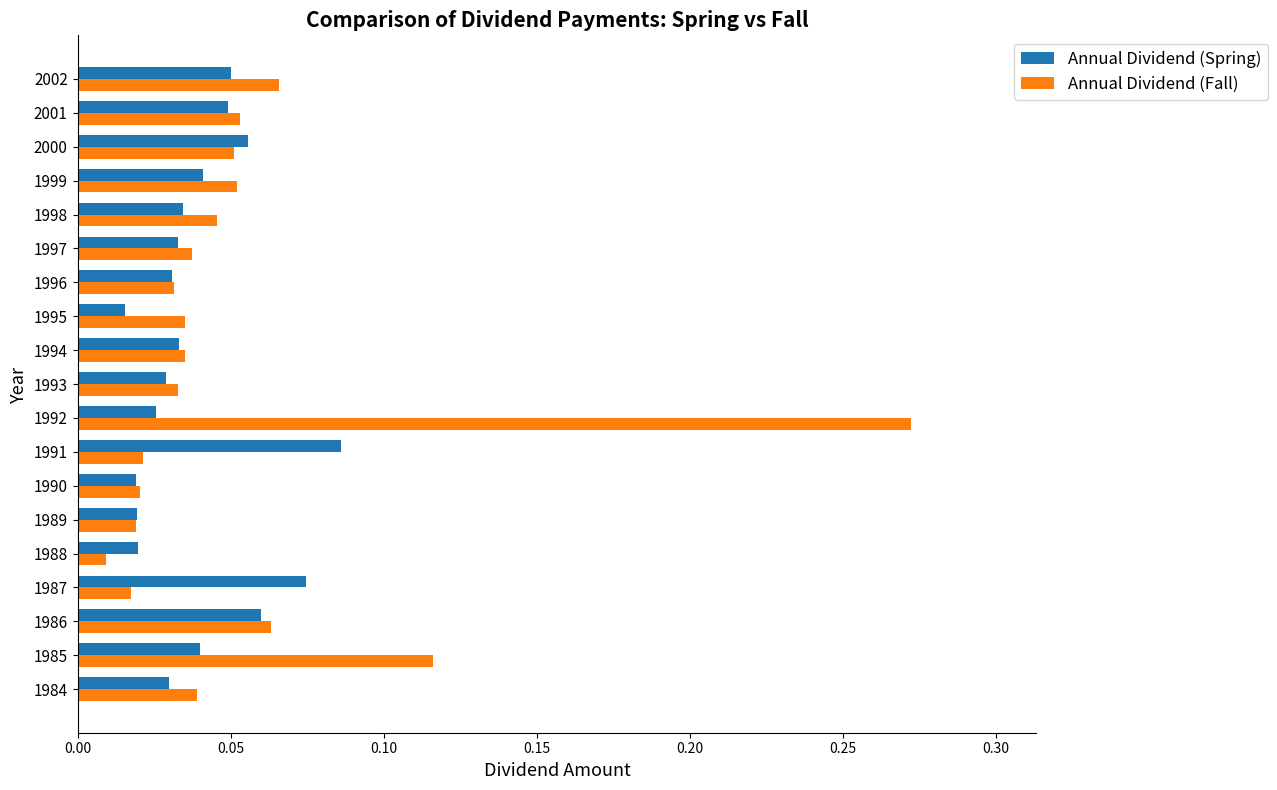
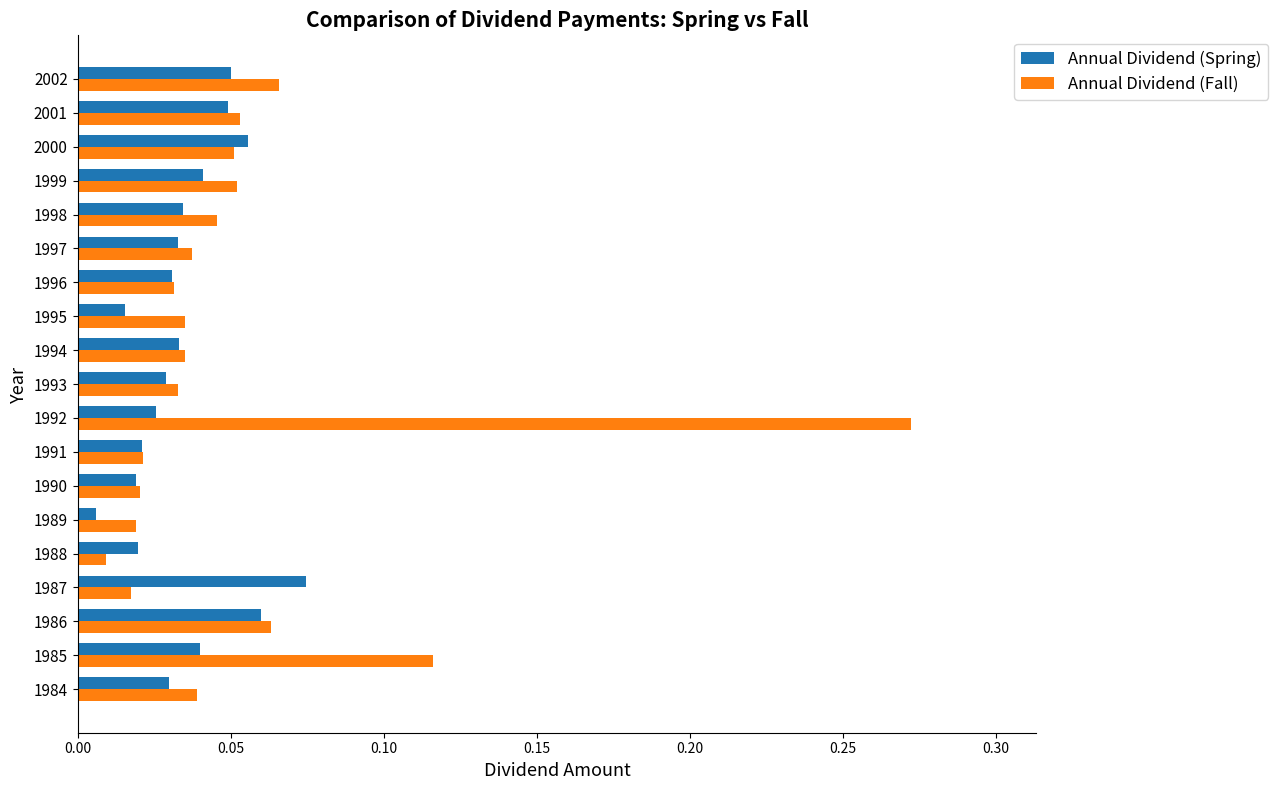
Annual Dividend (Spring), 1991: 0.086 -> 0.021
Annual Dividend (Spring), 1989: 0.019 -> 0.006
